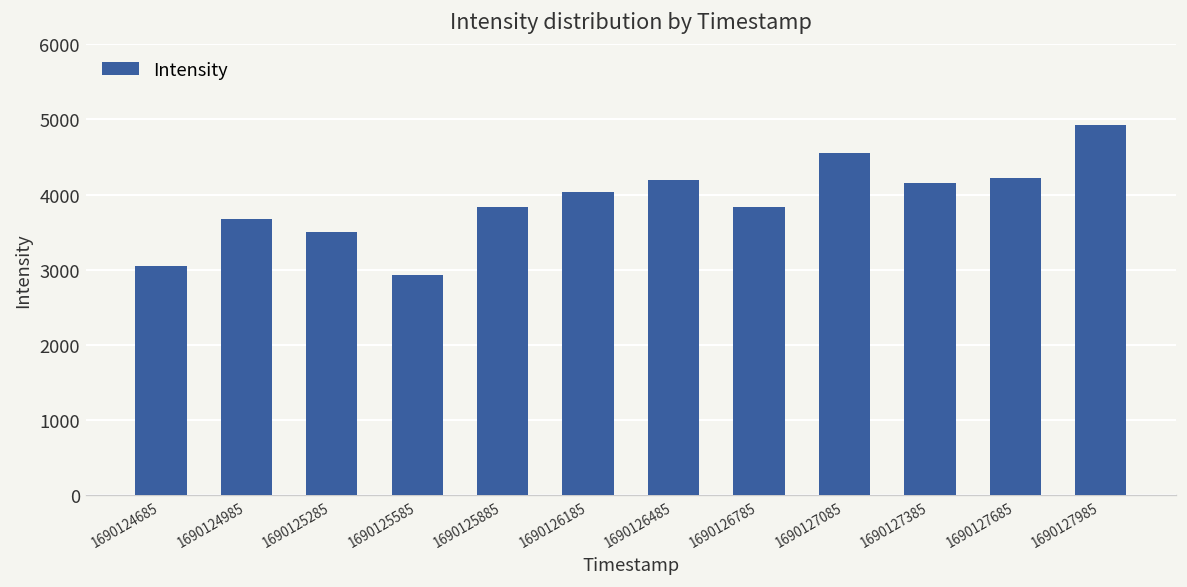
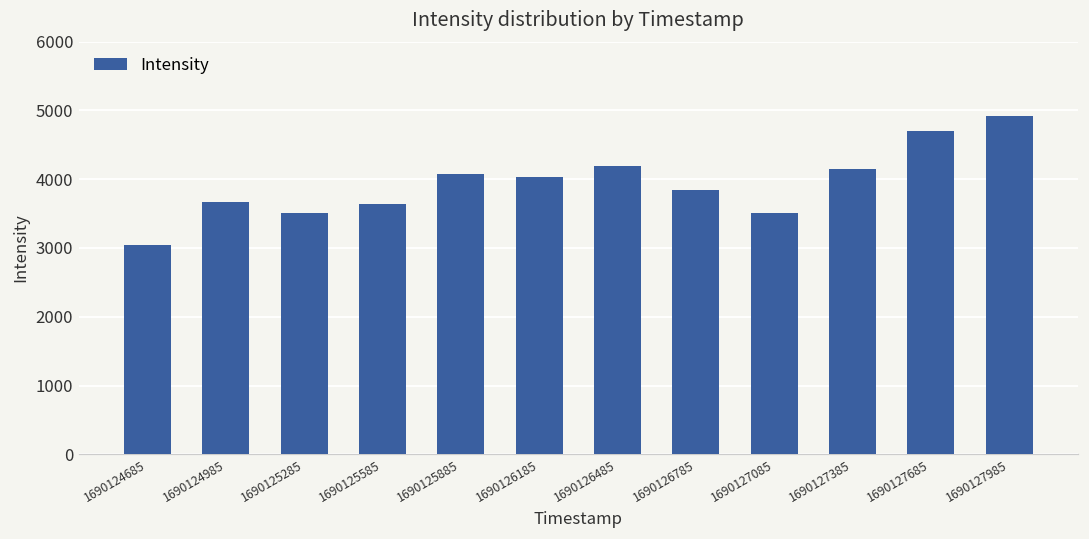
1690125585: 2900 -> 3600
1690125885: 3800 -> 4100
1690127085: 4500 -> 3500
1690127685: 4200 -> 4700
